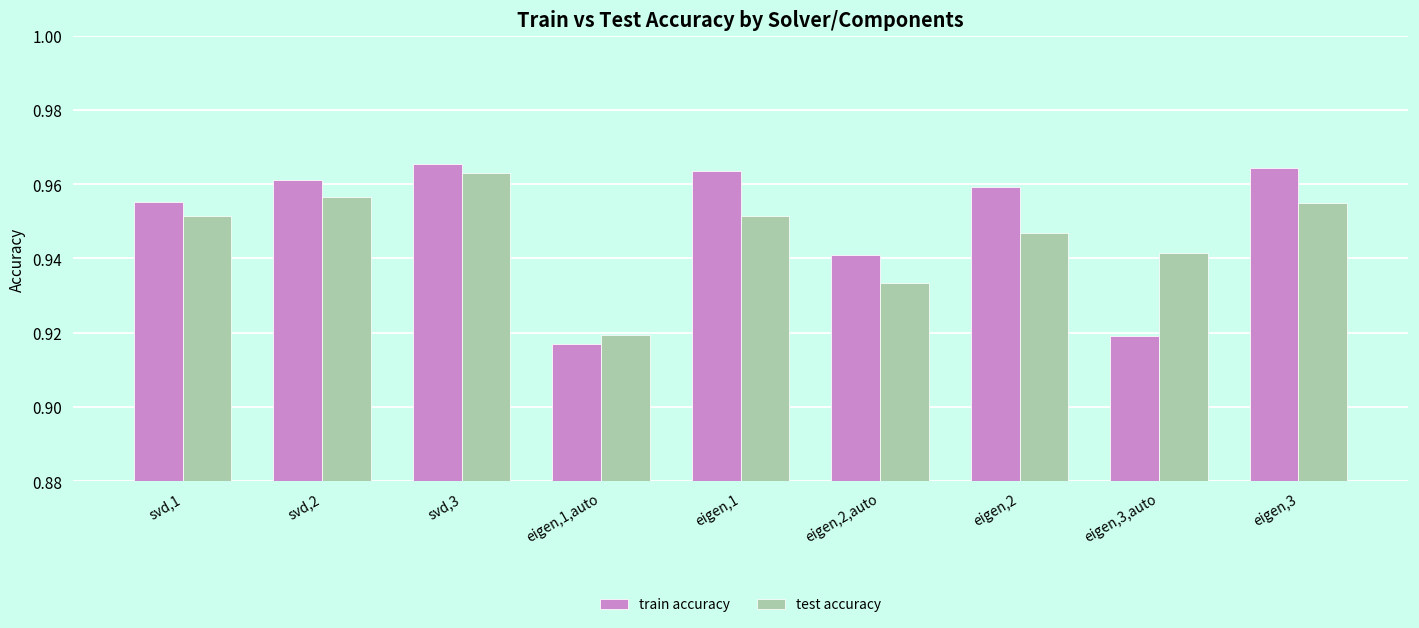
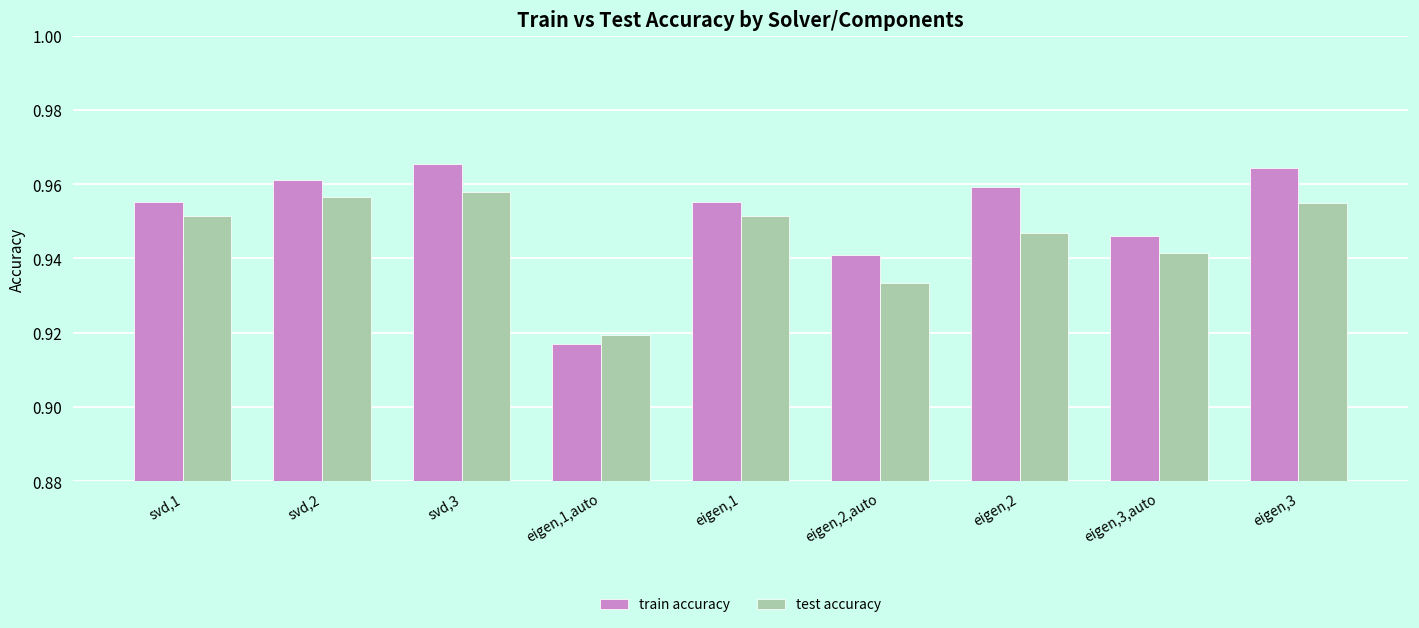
test accuracy, svd,3: 0.963 -> 0.958
train accuracy, eigen,1: 0.964 -> 0.955
train accuracy, eigen,3,auto: 0.919 -> 0.946
